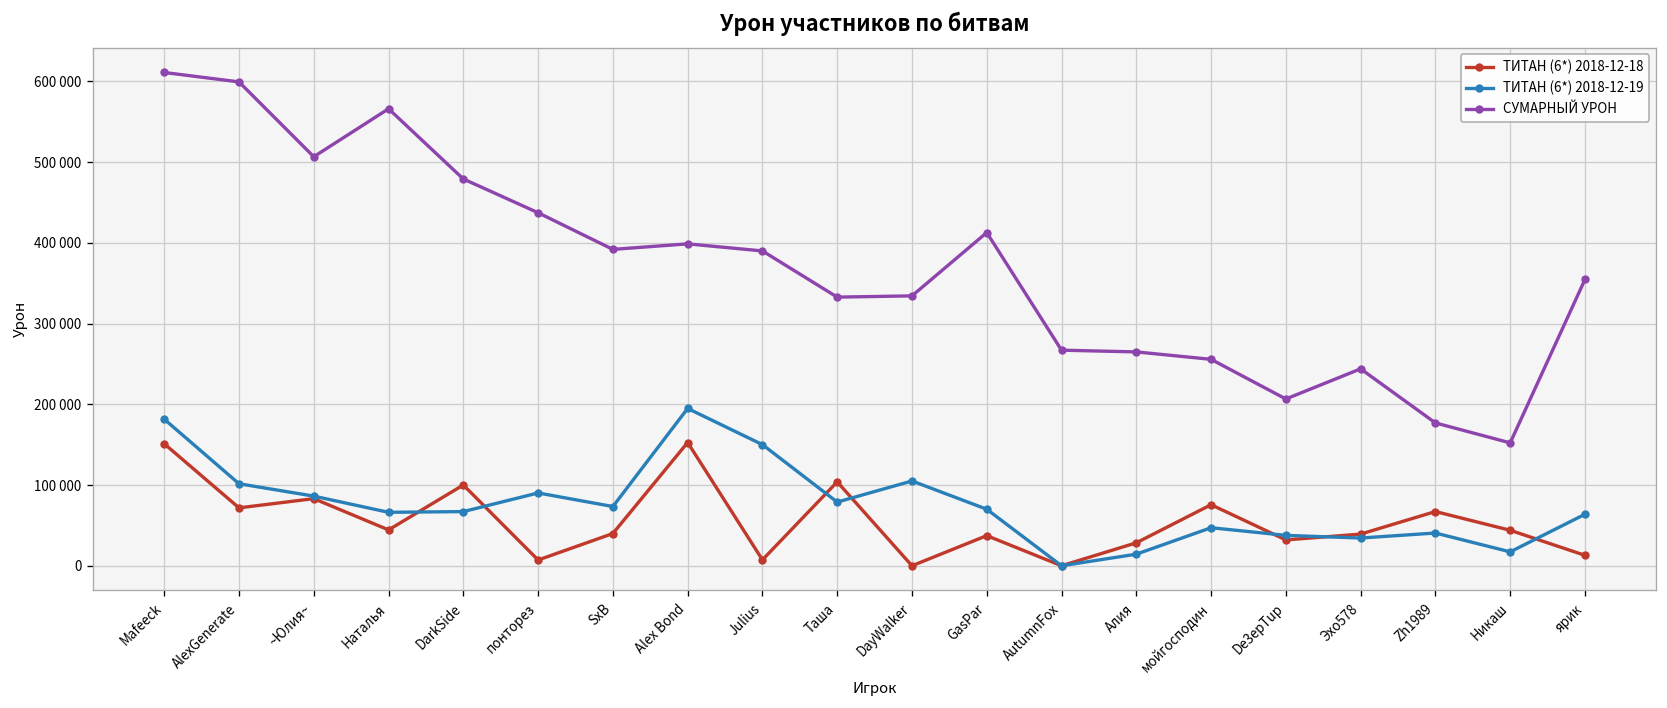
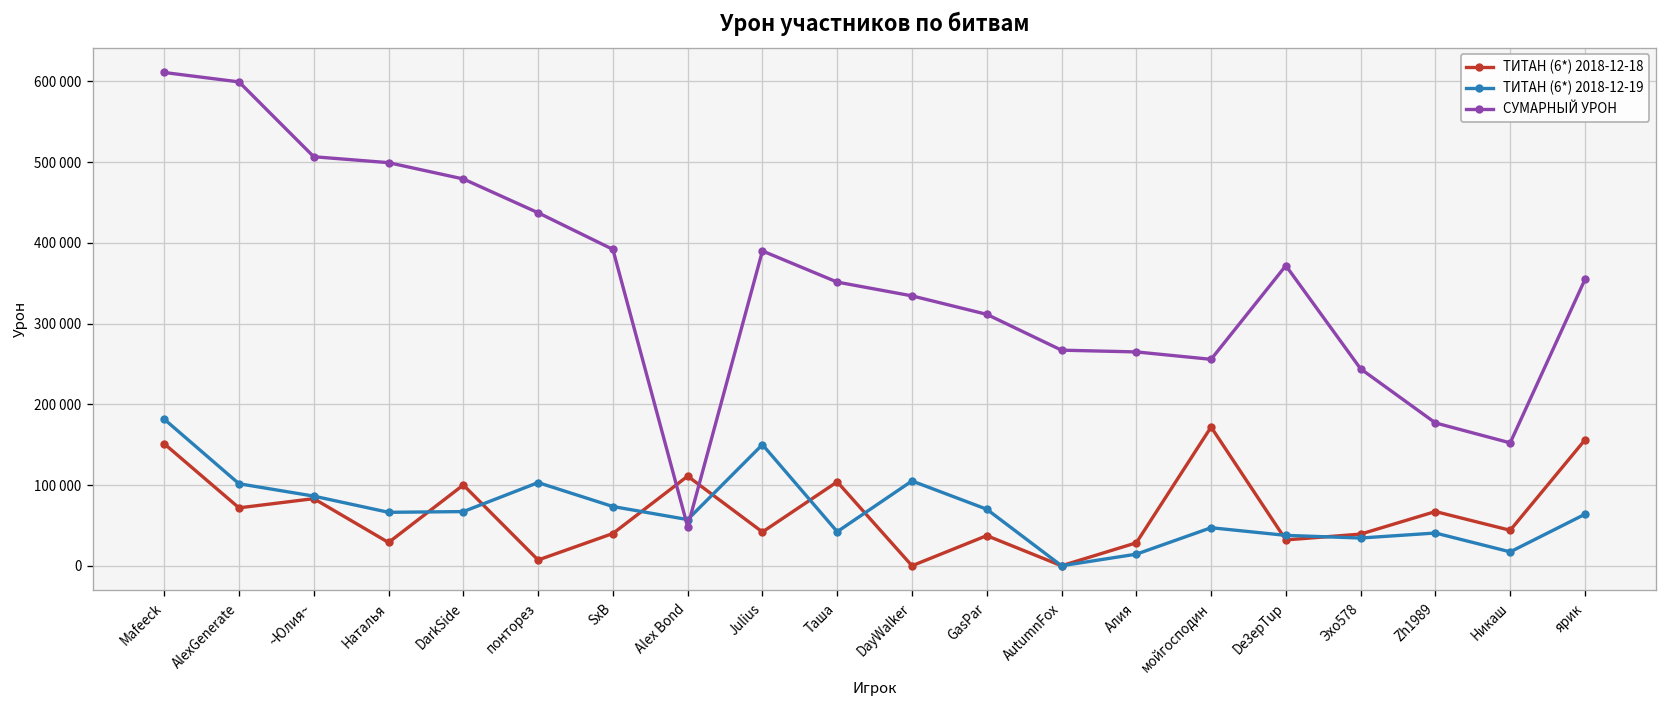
ТИТАН (6*) 2018-12-18, Наталья: 40000 -> 30000
СУМАРНЫЙ УРОН, Наталья: 570000 -> 500000
ТИТАН (6*) 2018-12-19, понторез: 90000 -> 100000
ТИТАН (6*) 2018-12-18, Alex Bond: 150000 -> 110000
ТИТАН (6*) 2018-12-19, Alex Bond: 190000 -> 60000
СУМАРНЫЙ УРОН, Alex Bond: 400000 -> 50000
ТИТАН (6*) 2018-12-18, Julius: 10000 -> 40000
ТИТАН (6*) 2018-12-19, Таша: 80000 -> 40000
СУМАРНЫЙ УРОН, Таша: 330000 -> 350000
СУМАРНЫЙ УРОН, GasPar: 410000 -> 310000
ТИТАН (6*) 2018-12-18, мойгосподин: 80000 -> 170000
СУМАРНЫЙ УРОН, De3epTup: 210000 -> 370000
ТИТАН (6*) 2018-12-18, ярик: 10000 -> 160000
